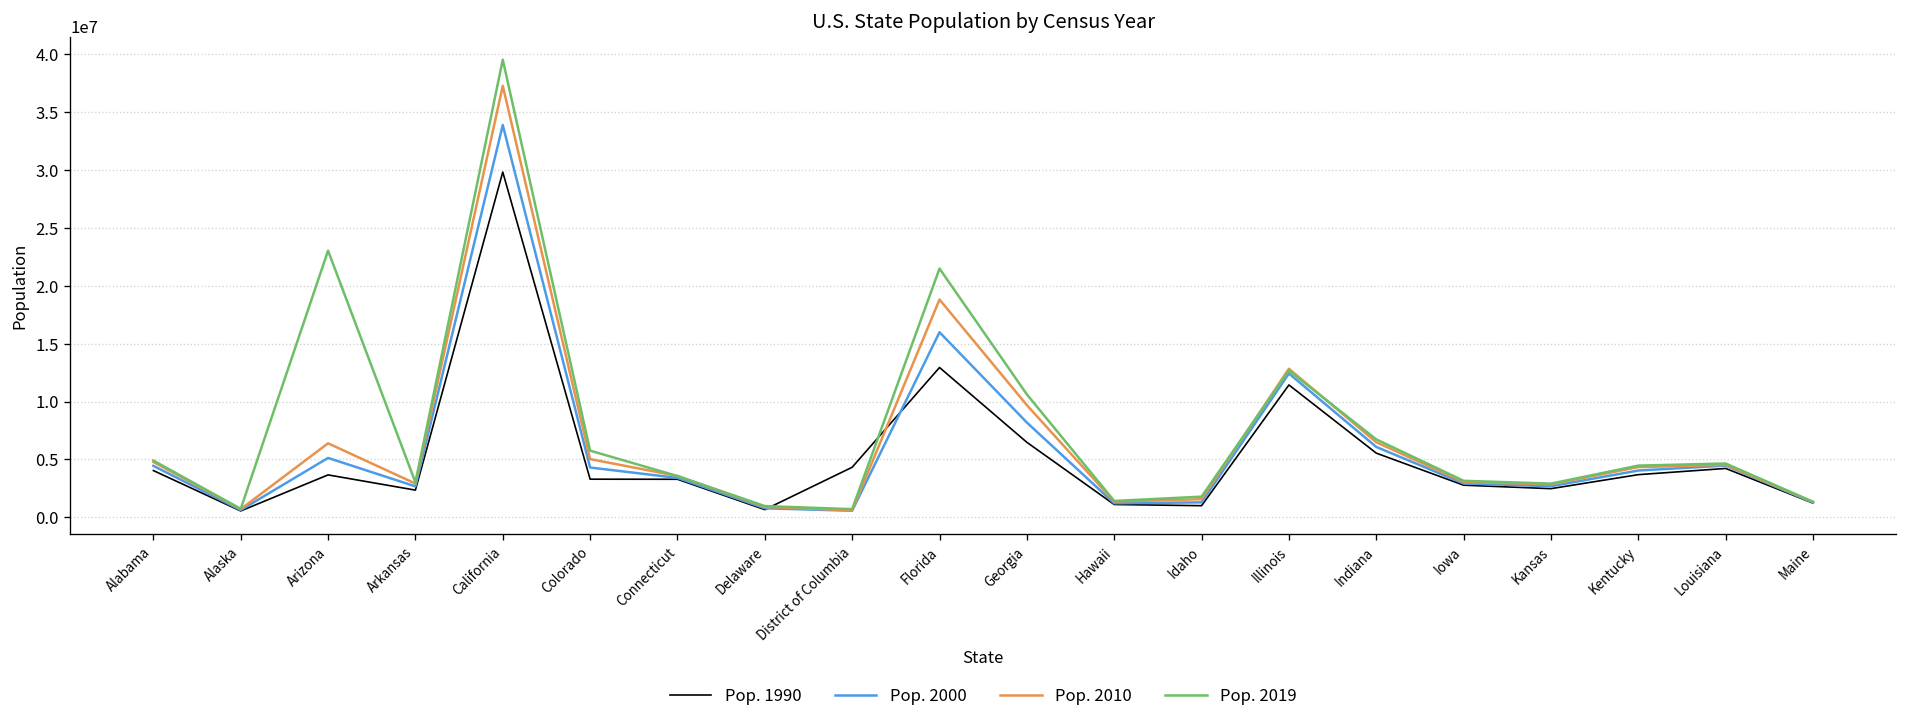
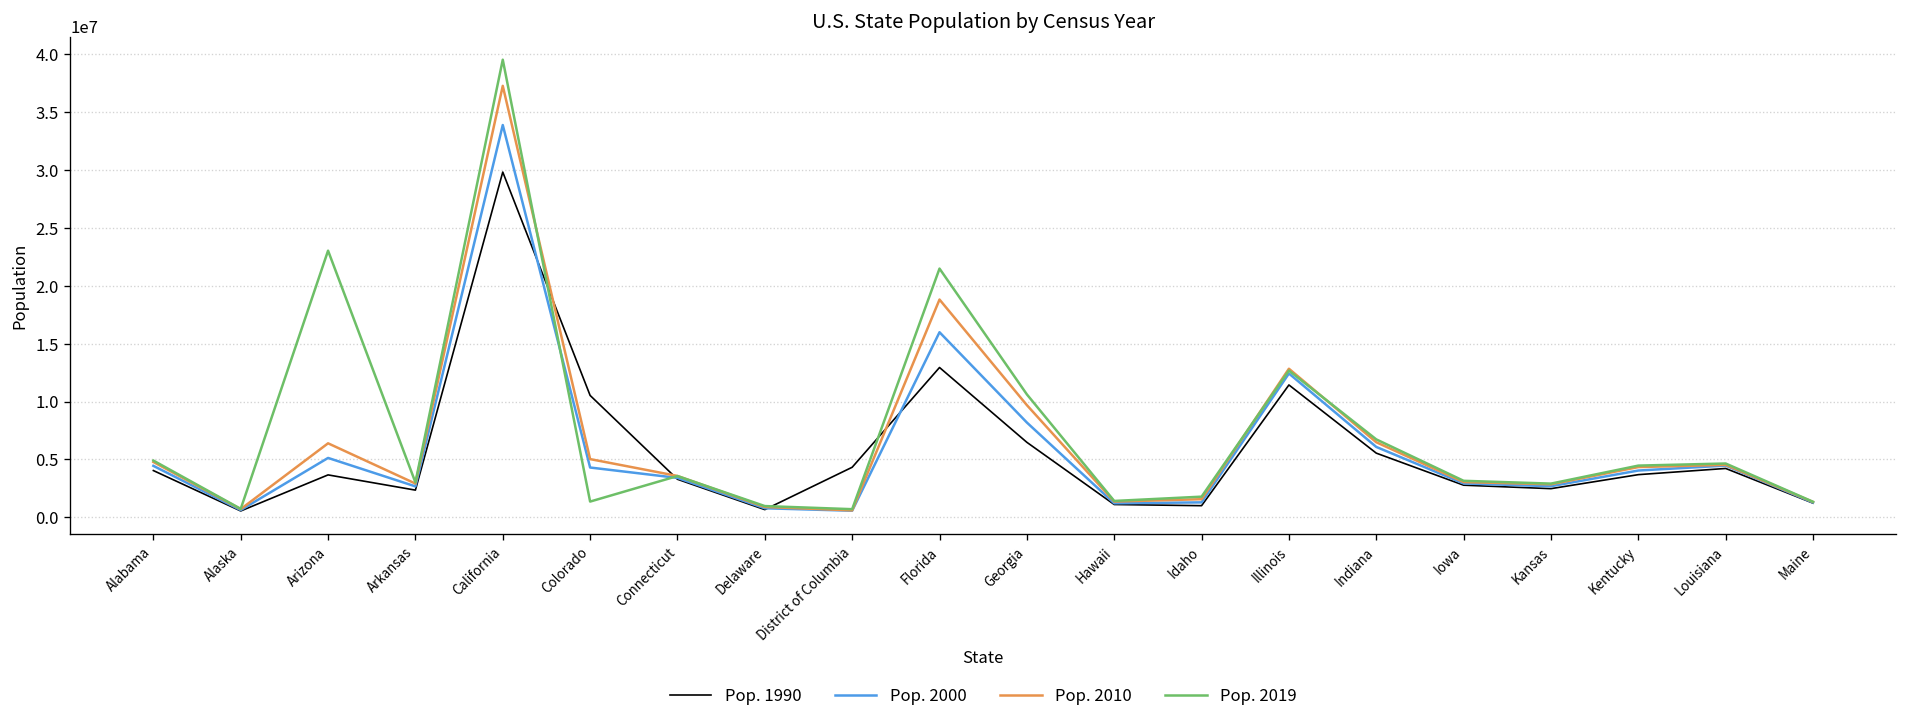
Pop. 1990, Colorado: 3000000 -> 11000000
Pop. 2019, Colorado: 6000000 -> 1000000
